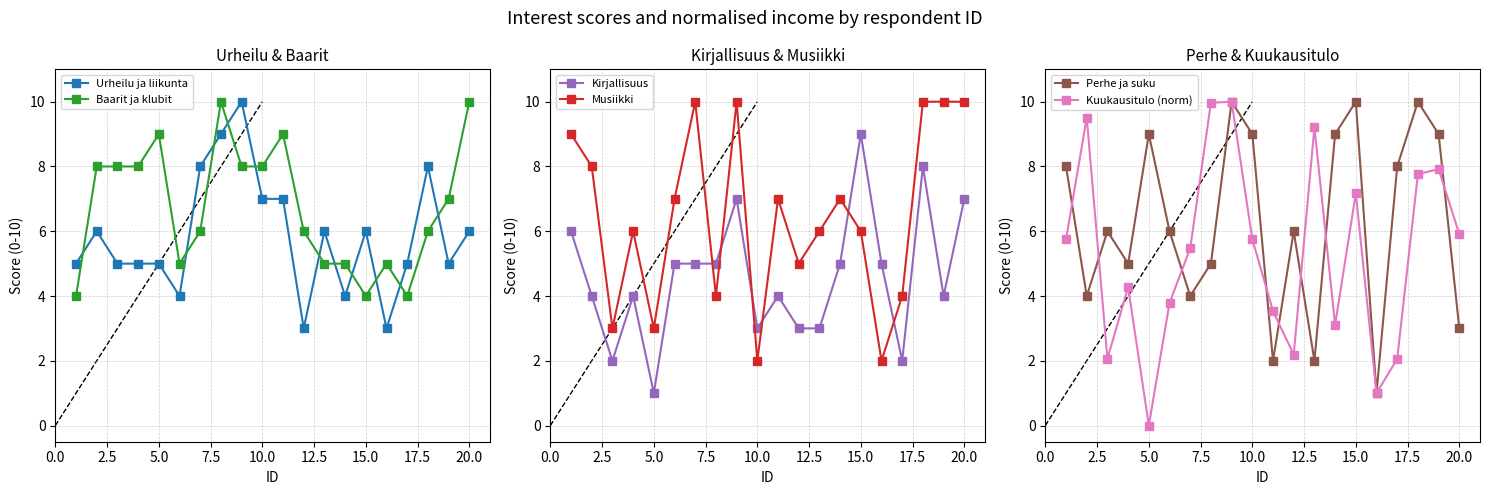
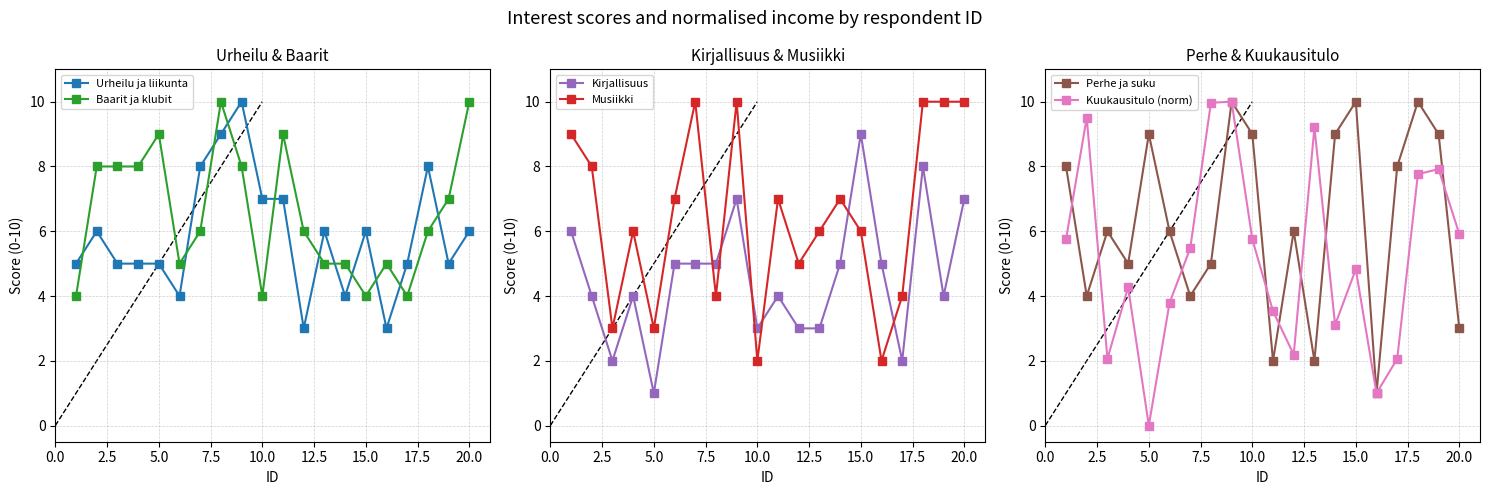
Urheilu & Baarit, Baarit ja klubit, 10.0: 8 -> 4
Perhe & Kuukausitulo, Kuukausitulo (norm), 15.0: 7.2 -> 4.8
